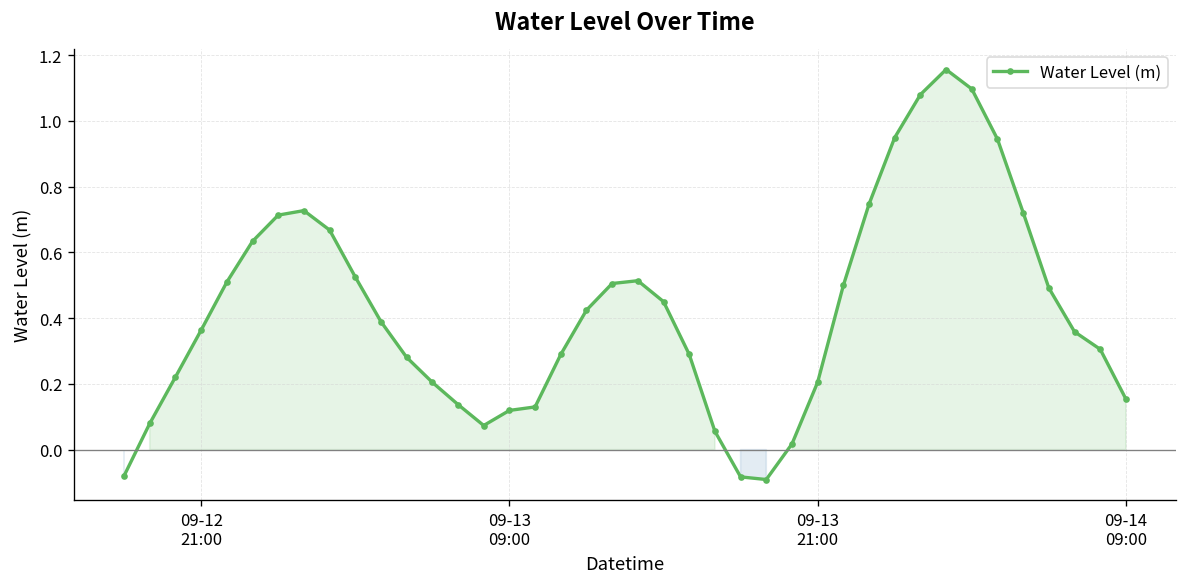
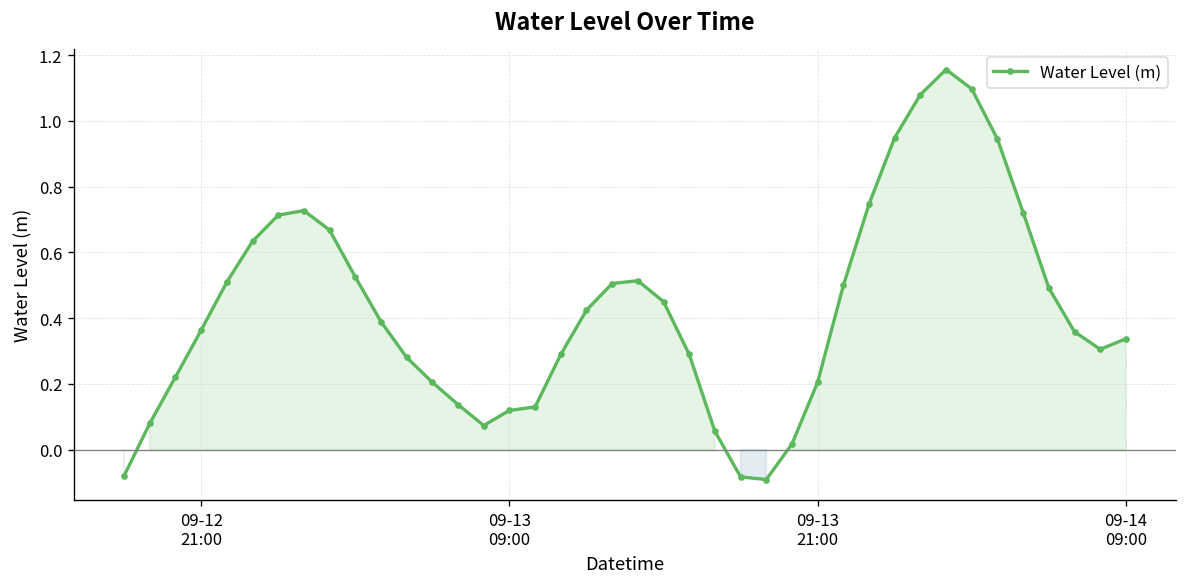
09-14 09:00: 0.15 -> 0.34
